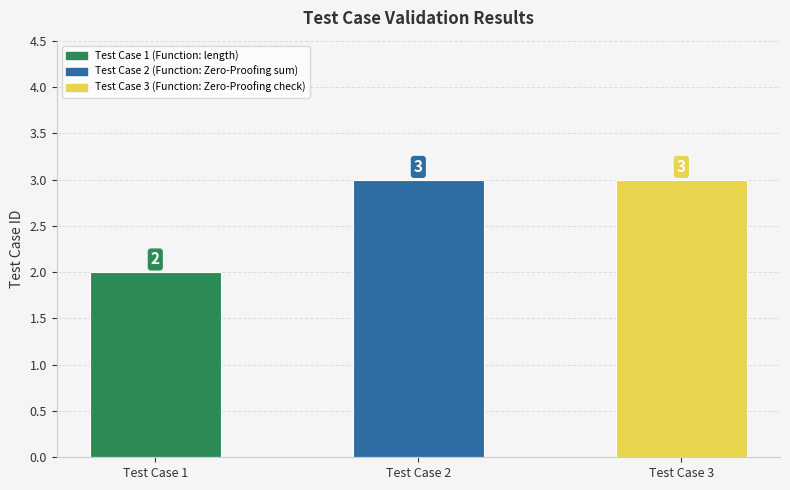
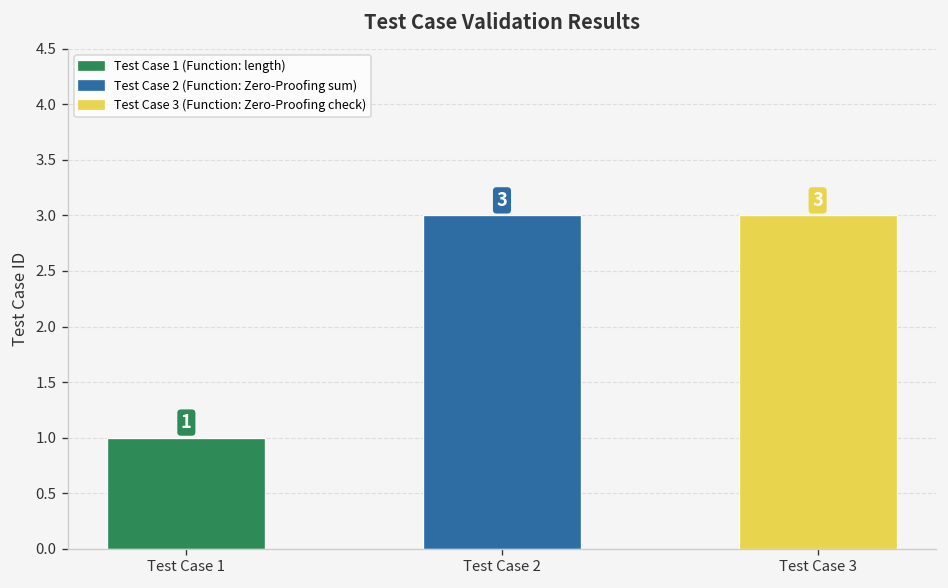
Test Case 1: 2 -> 1
